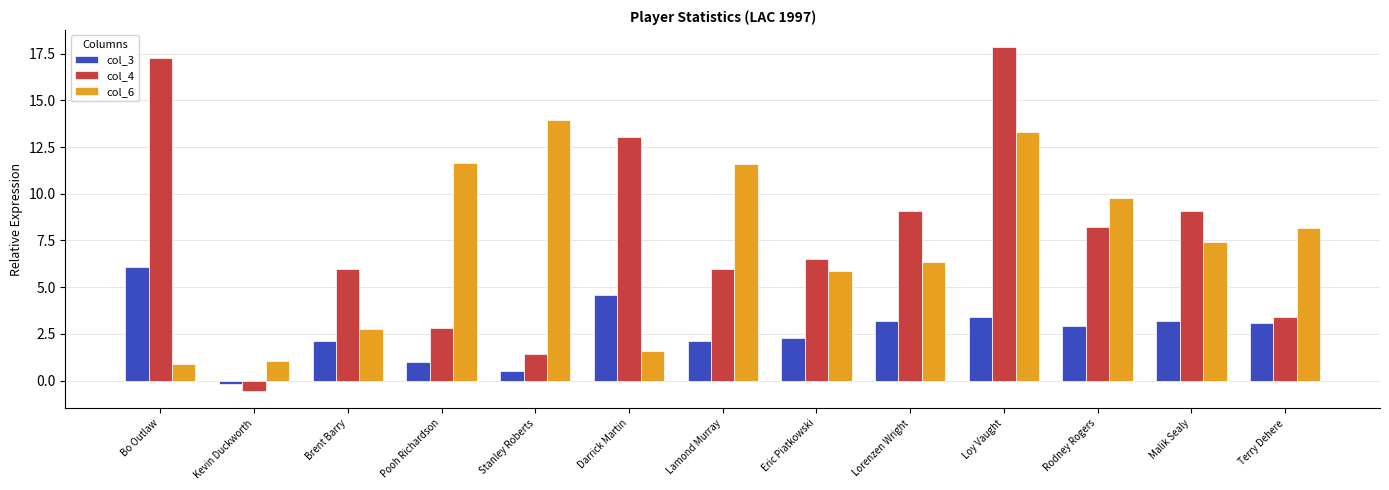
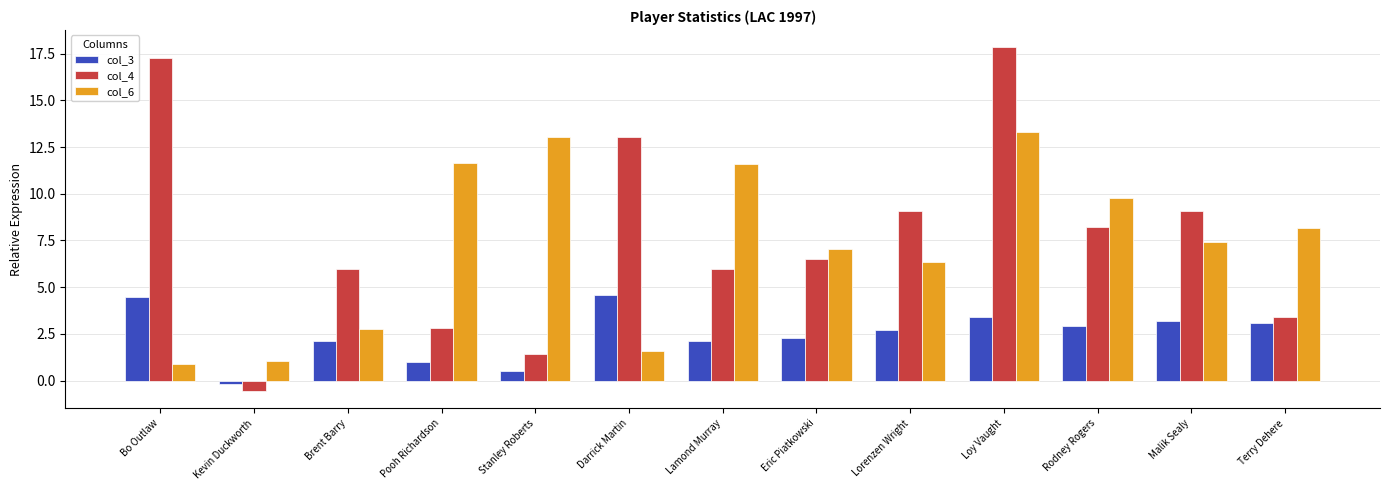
col_3, Bo Outlaw: 6.1 -> 4.5
col_6, Stanley Roberts: 13.9 -> 13.1
col_6, Eric Piatkowski: 5.8 -> 7.1
col_3, Lorenzen Wright: 3.2 -> 2.7
